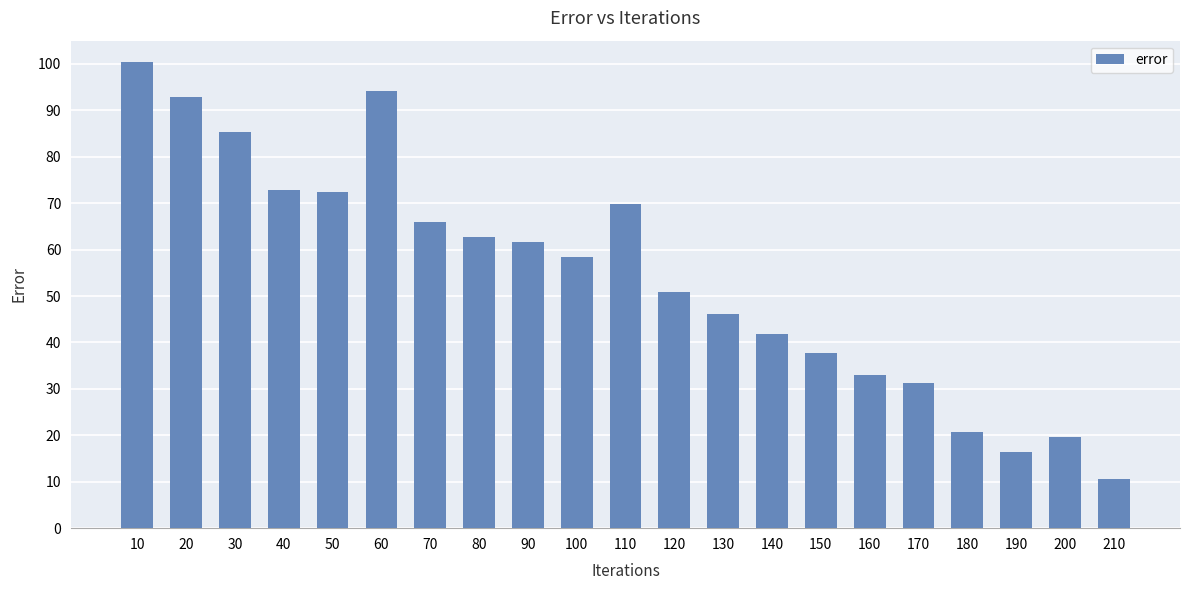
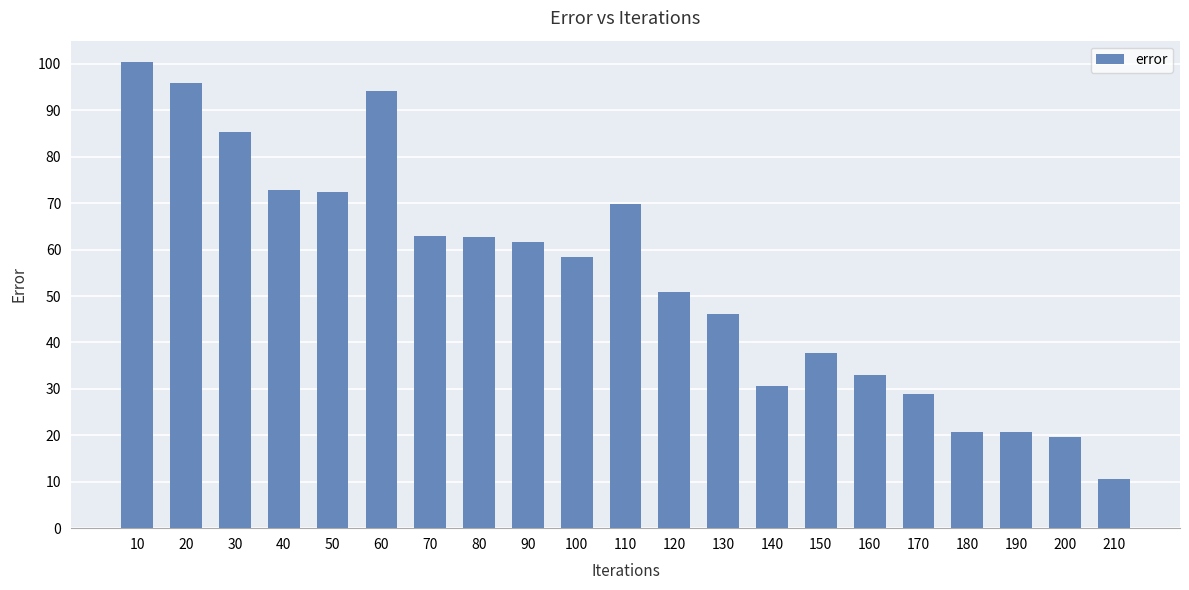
20: 93 -> 96
70: 66 -> 63
140: 42 -> 31
170: 31 -> 29
190: 16 -> 21
